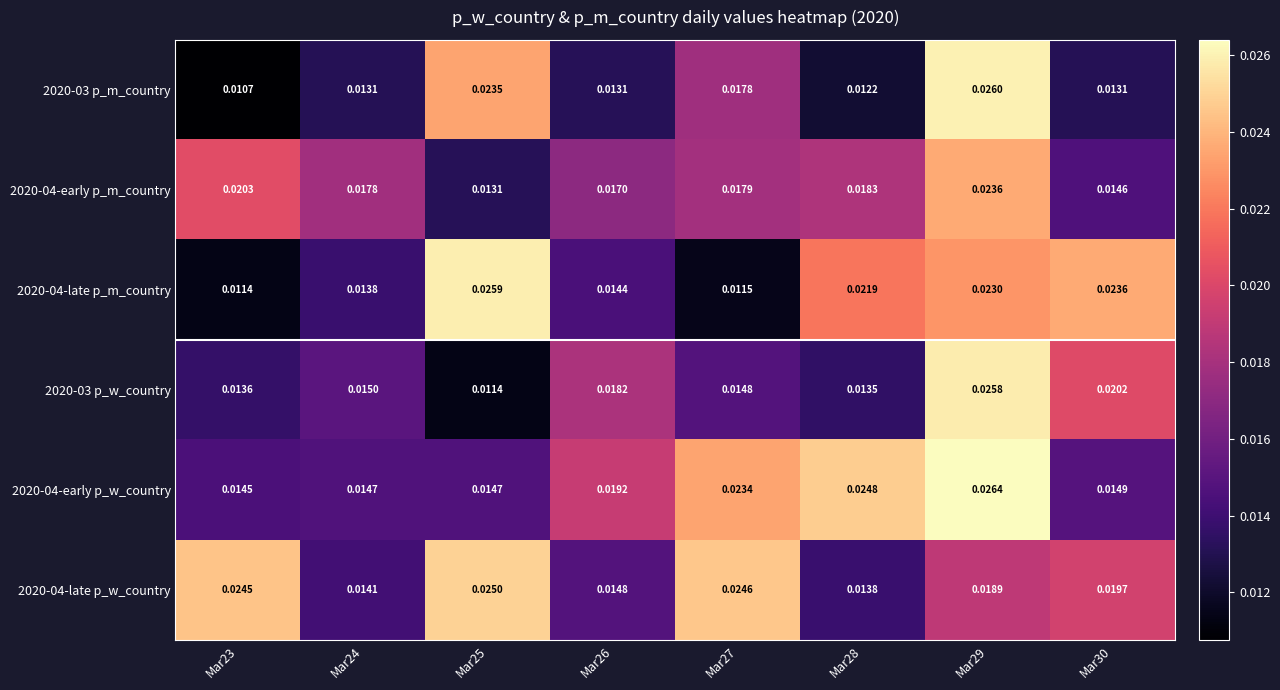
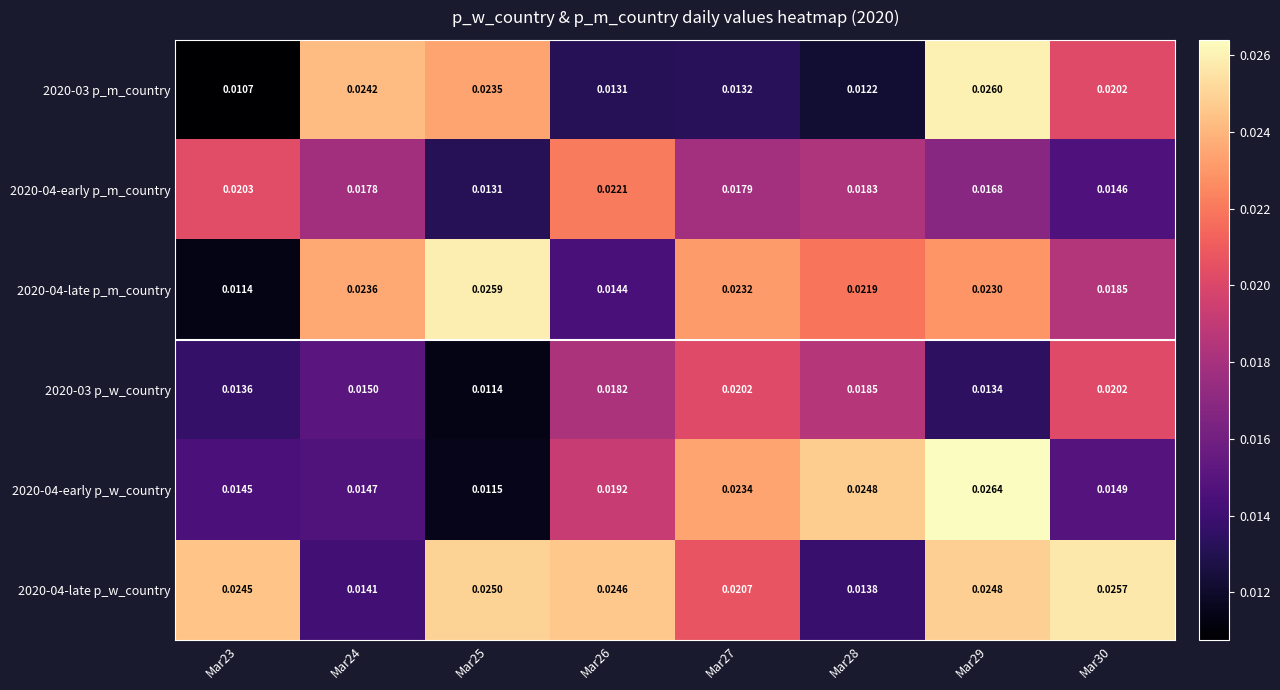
2020-03 p_m_country, Mar24: 0.0131 -> 0.0242
2020-03 p_m_country, Mar27: 0.0178 -> 0.0132
2020-03 p_m_country, Mar30: 0.0131 -> 0.0202
2020-04-early p_m_country, Mar26: 0.0170 -> 0.0221
2020-04-early p_m_country, Mar29: 0.0236 -> 0.0168
2020-04-late p_m_country, Mar24: 0.0138 -> 0.0236
2020-04-late p_m_country, Mar27: 0.0115 -> 0.0232
2020-04-late p_m_country, Mar30: 0.0236 -> 0.0185
2020-03 p_w_country, Mar27: 0.0148 -> 0.0202
2020-03 p_w_country, Mar28: 0.0135 -> 0.0185
2020-03 p_w_country, Mar29: 0.0258 -> 0.0134
2020-04-early p_w_country, Mar25: 0.0147 -> 0.0115
2020-04-late p_w_country, Mar26: 0.0148 -> 0.0246
2020-04-late p_w_country, Mar27: 0.0246 -> 0.0207
2020-04-late p_w_country, Mar29: 0.0189 -> 0.0248
2020-04-late p_w_country, Mar30: 0.0197 -> 0.0257
